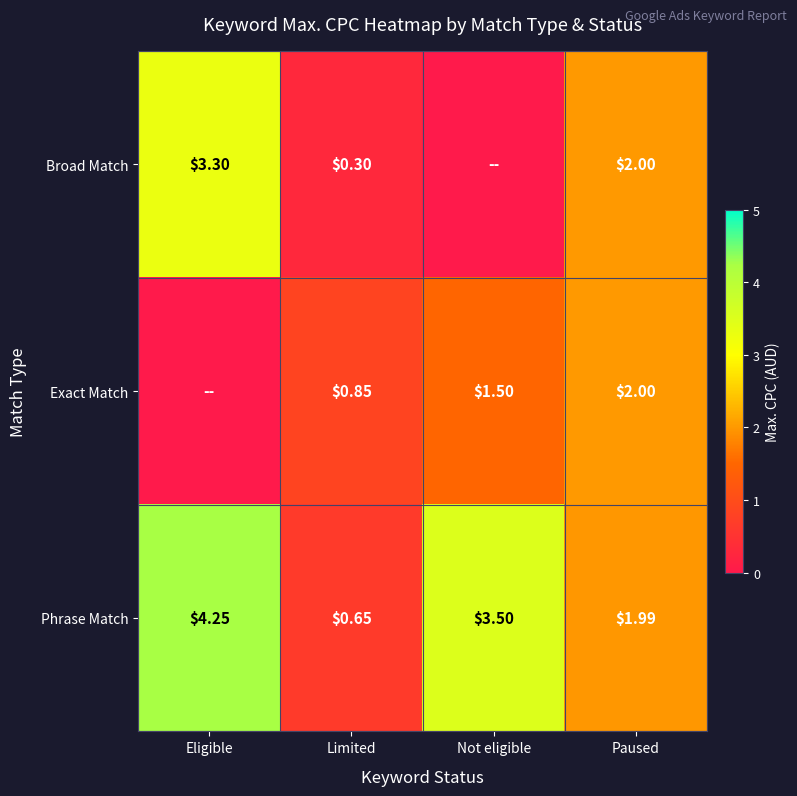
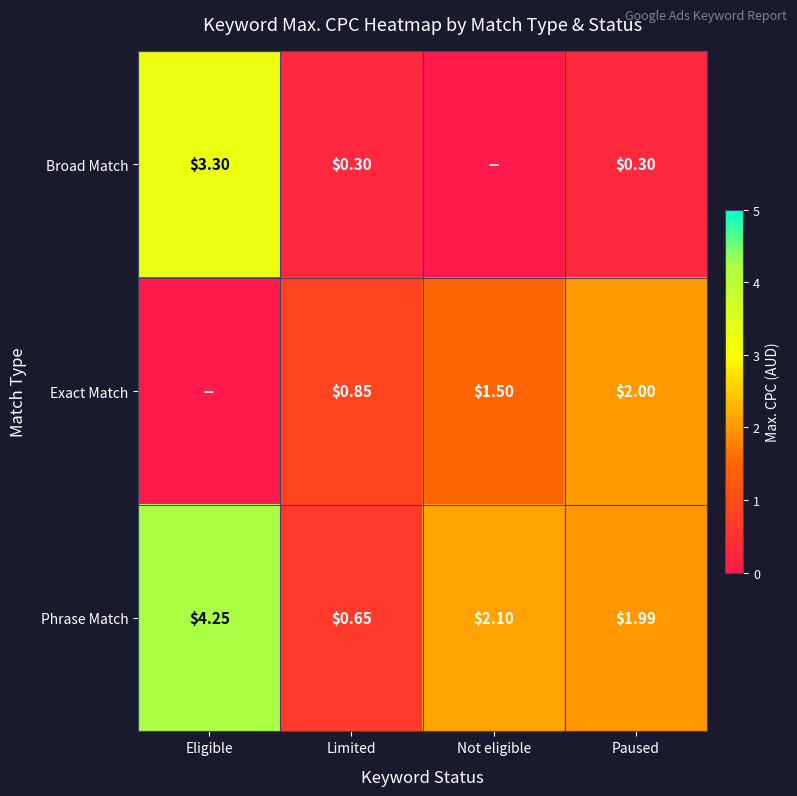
Broad Match, Paused: $2.00 -> $0.30
Phrase Match, Not eligible: $3.50 -> $2.10
